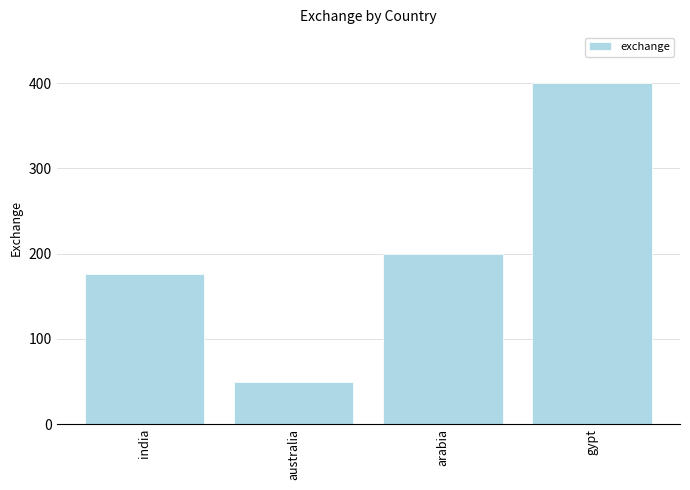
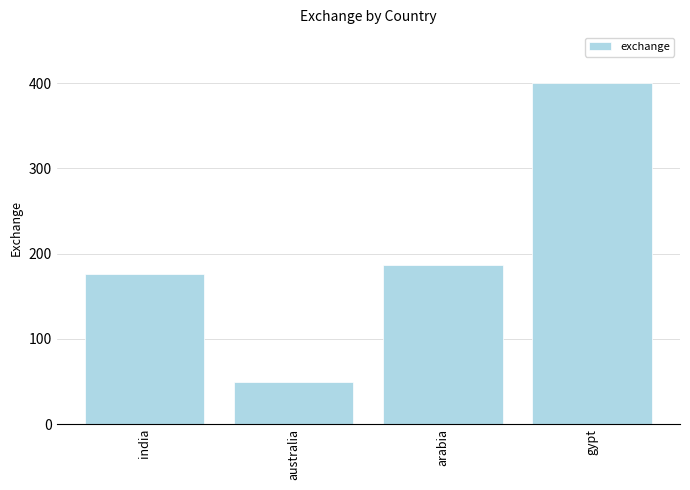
arabia: 200 -> 190
